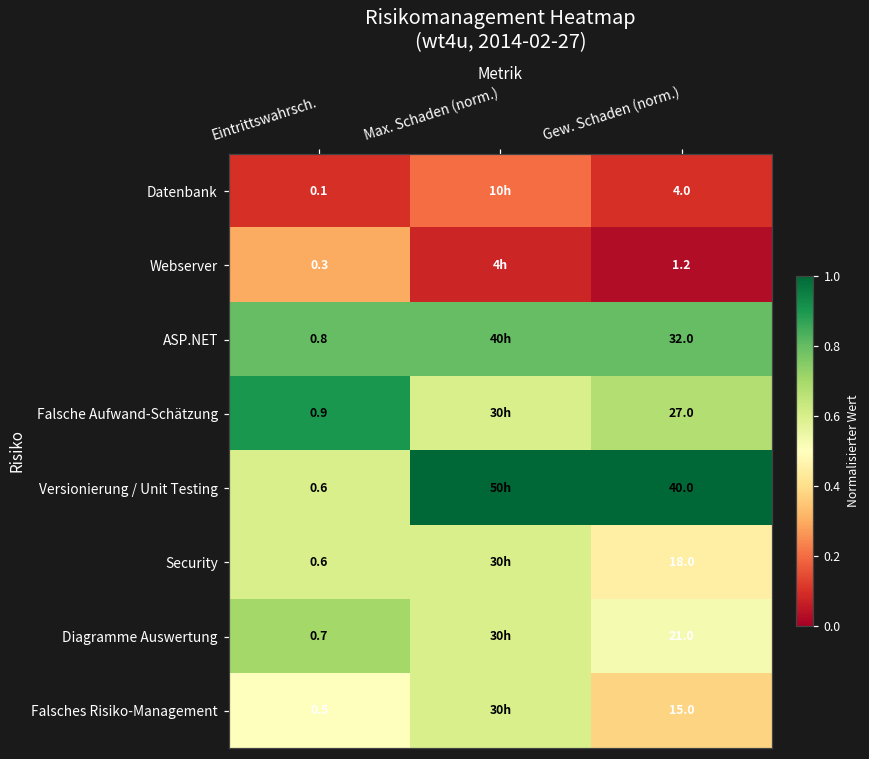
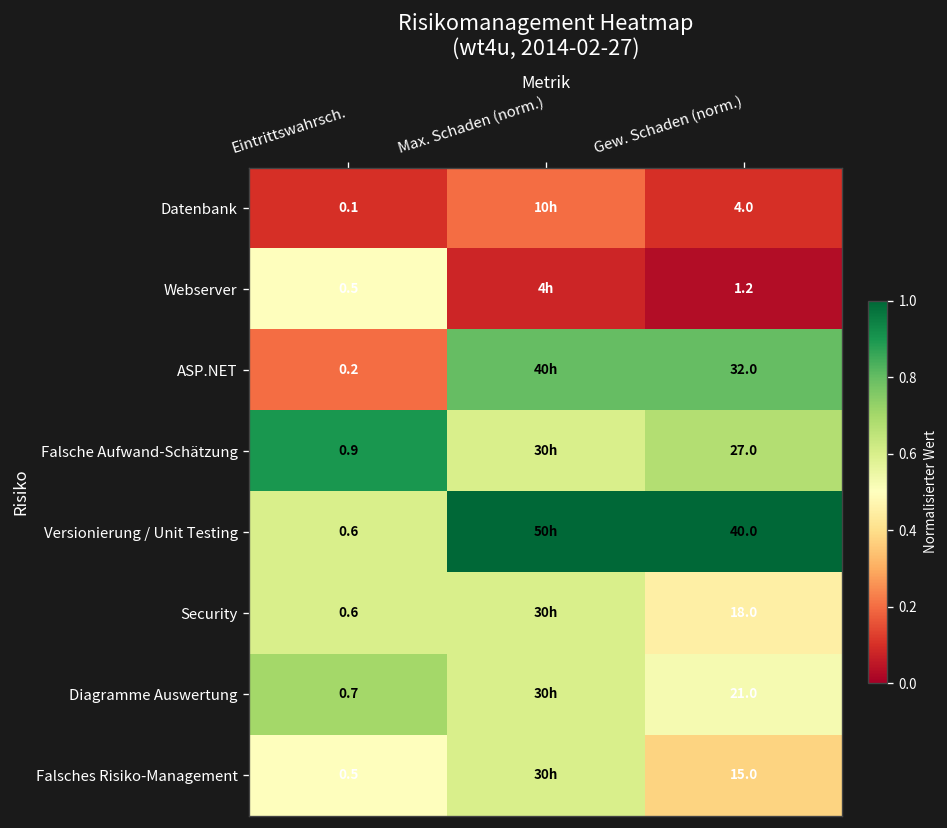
Webserver, Eintrittswahrsch.: 0.3 -> 0.5
ASP.NET, Eintrittswahrsch.: 0.8 -> 0.2
